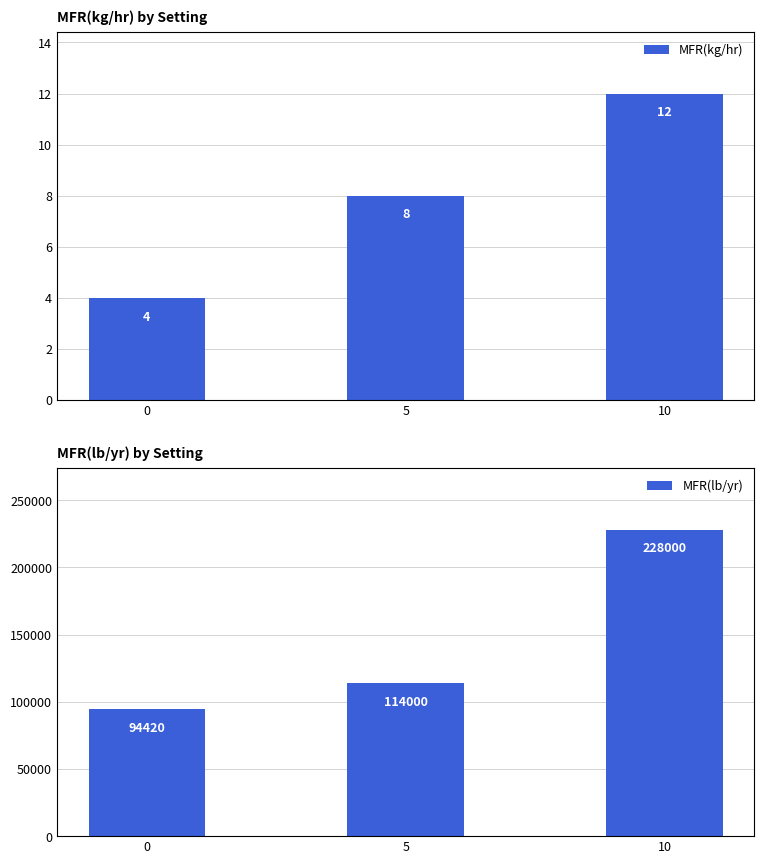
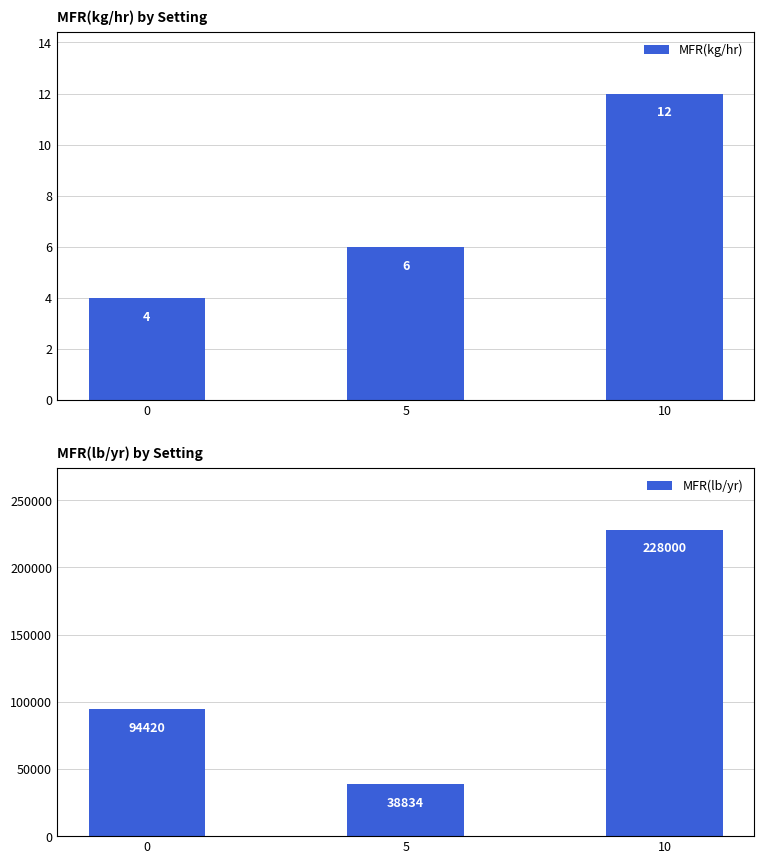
MFR(kg/hr) by Setting, 5: 8 -> 6
MFR(lb/yr) by Setting, 5: 114000 -> 38834
